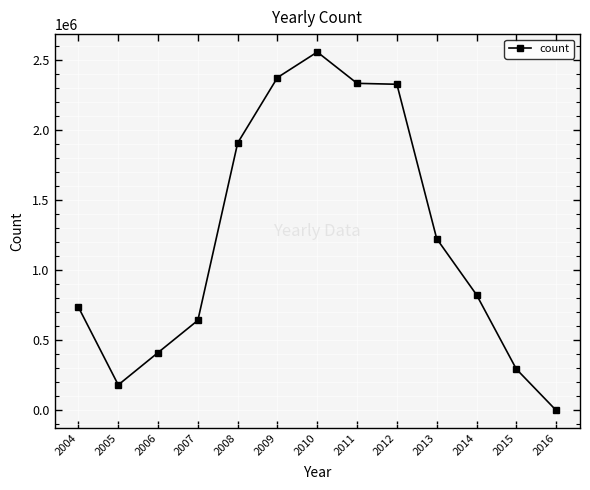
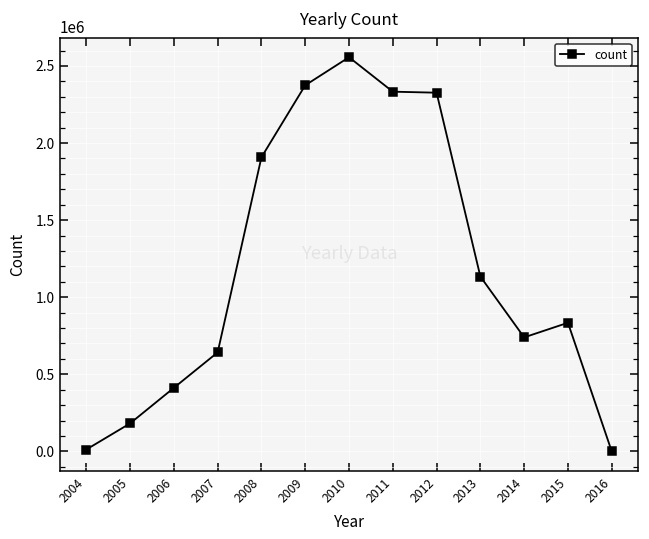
2004: 740000 -> 10000
2013: 1220000 -> 1130000
2014: 820000 -> 740000
2015: 290000 -> 830000
